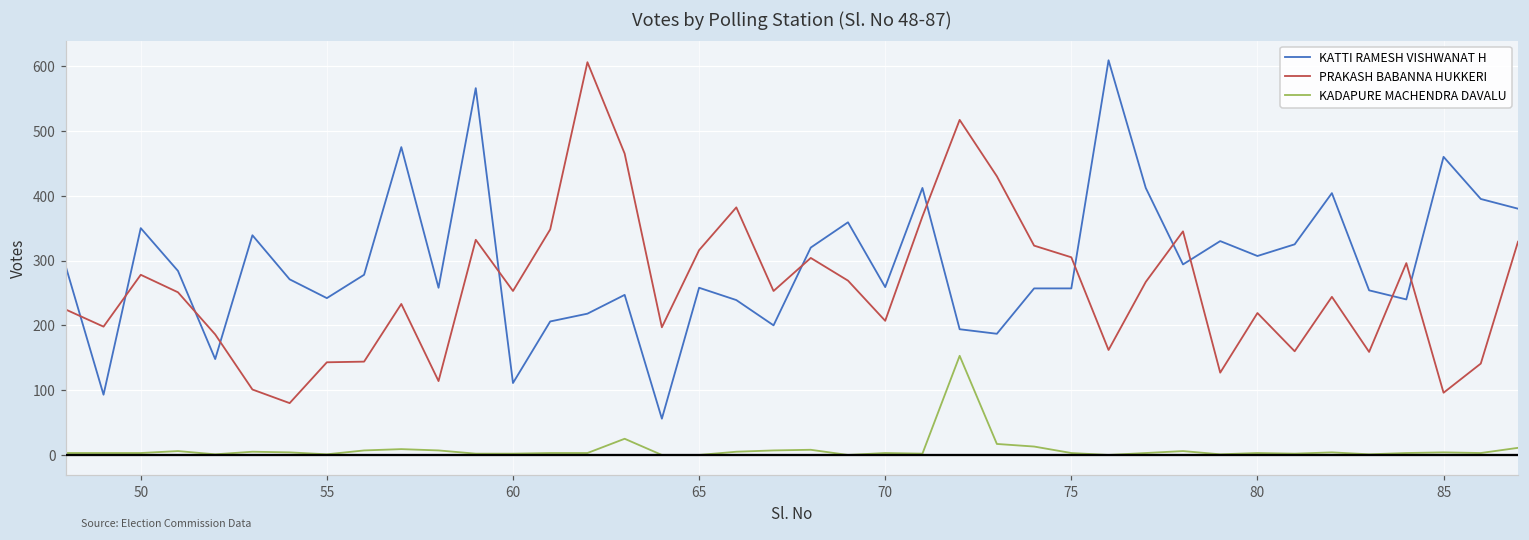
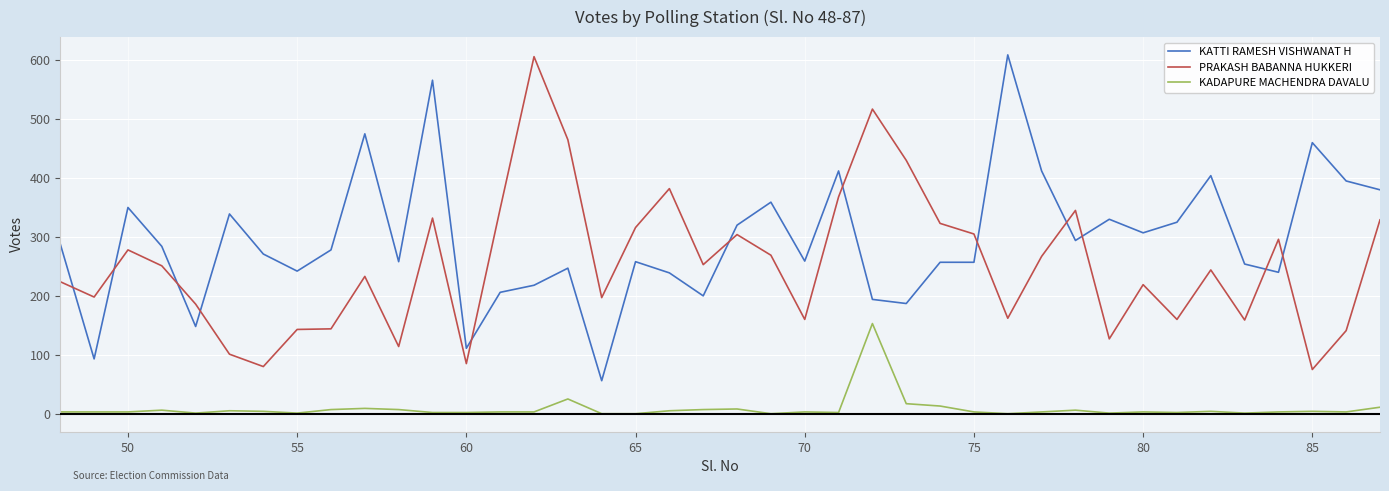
PRAKASH BABANNA HUKKERI, 60: 250 -> 90
PRAKASH BABANNA HUKKERI, 70: 210 -> 160
PRAKASH BABANNA HUKKERI, 85: 100 -> 80
